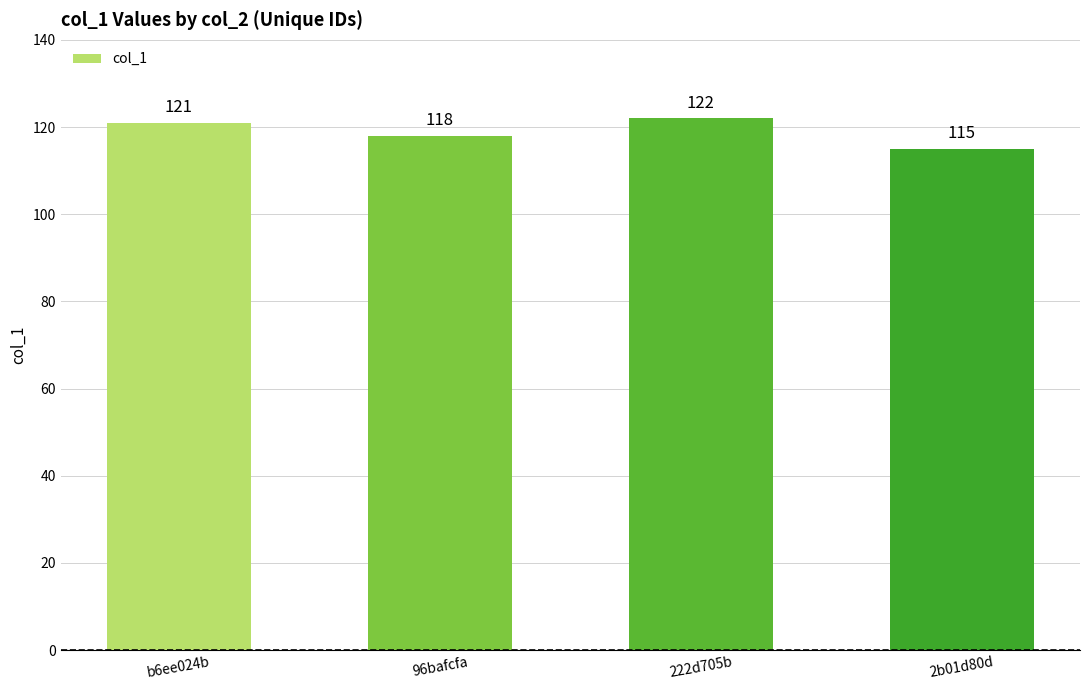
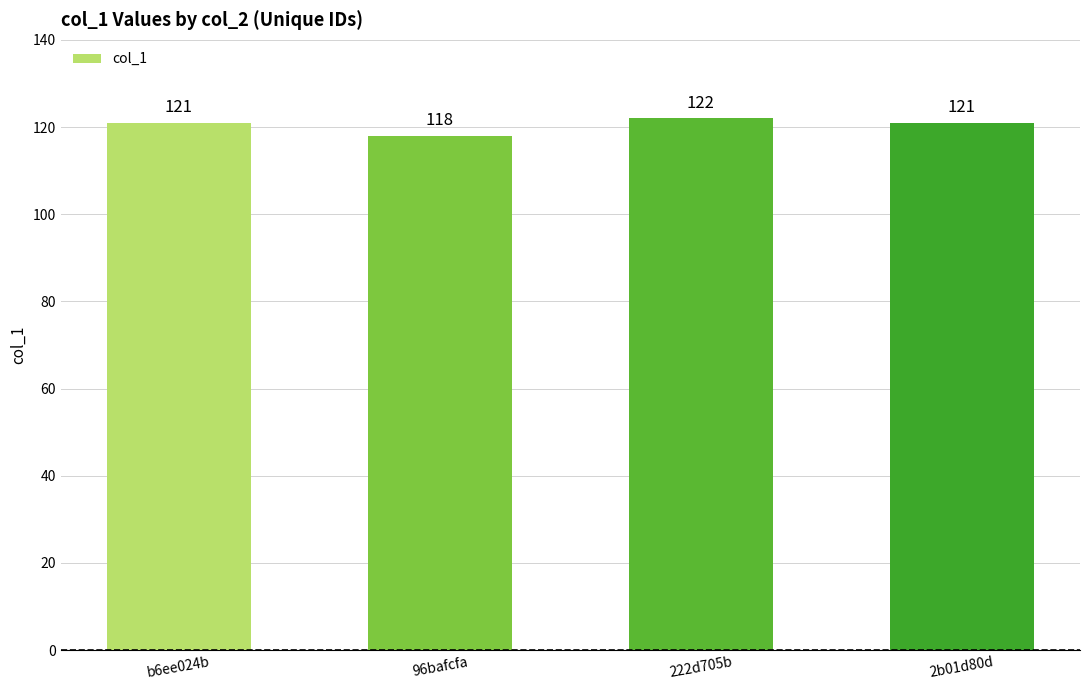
2b01d80d: 115 -> 121
